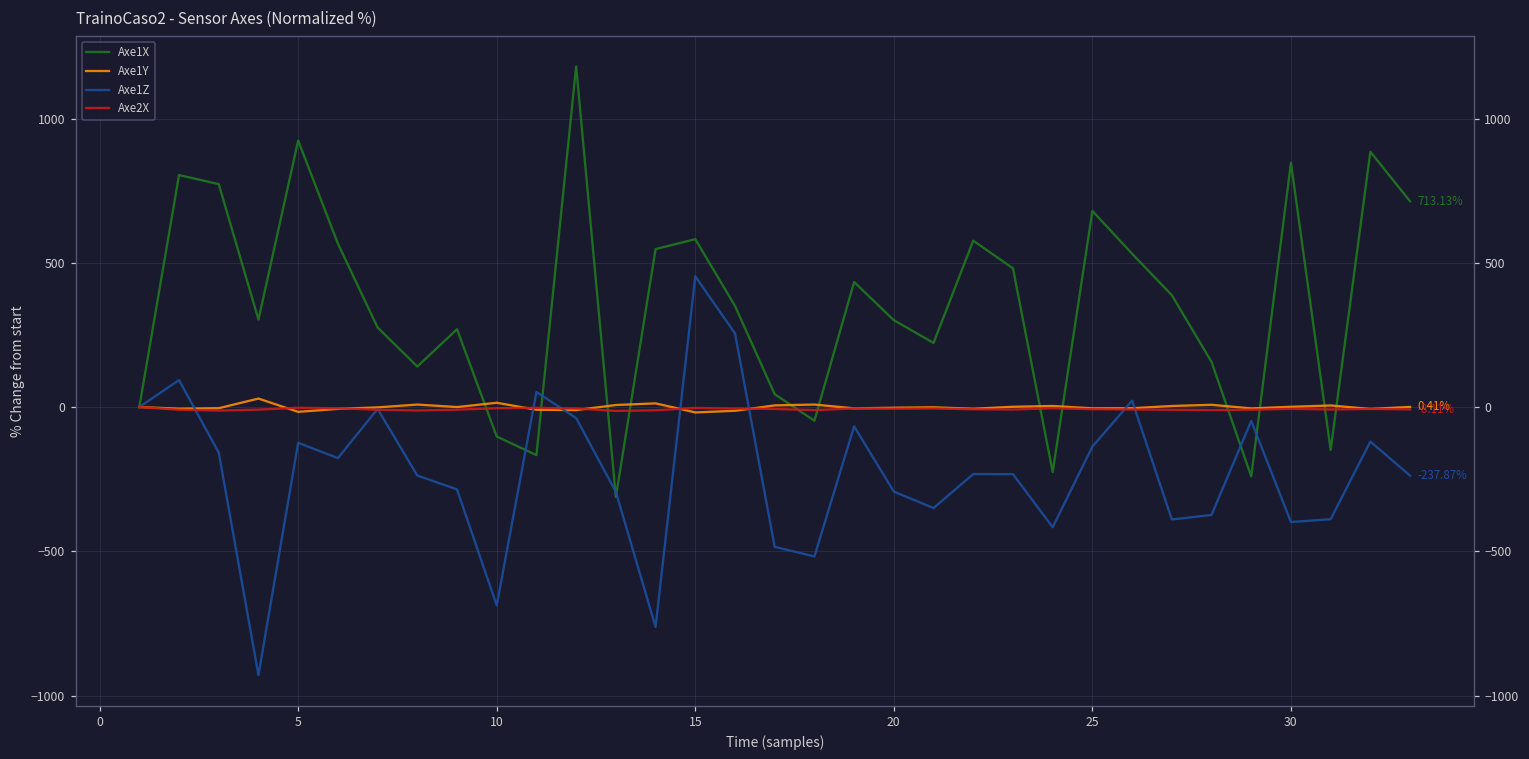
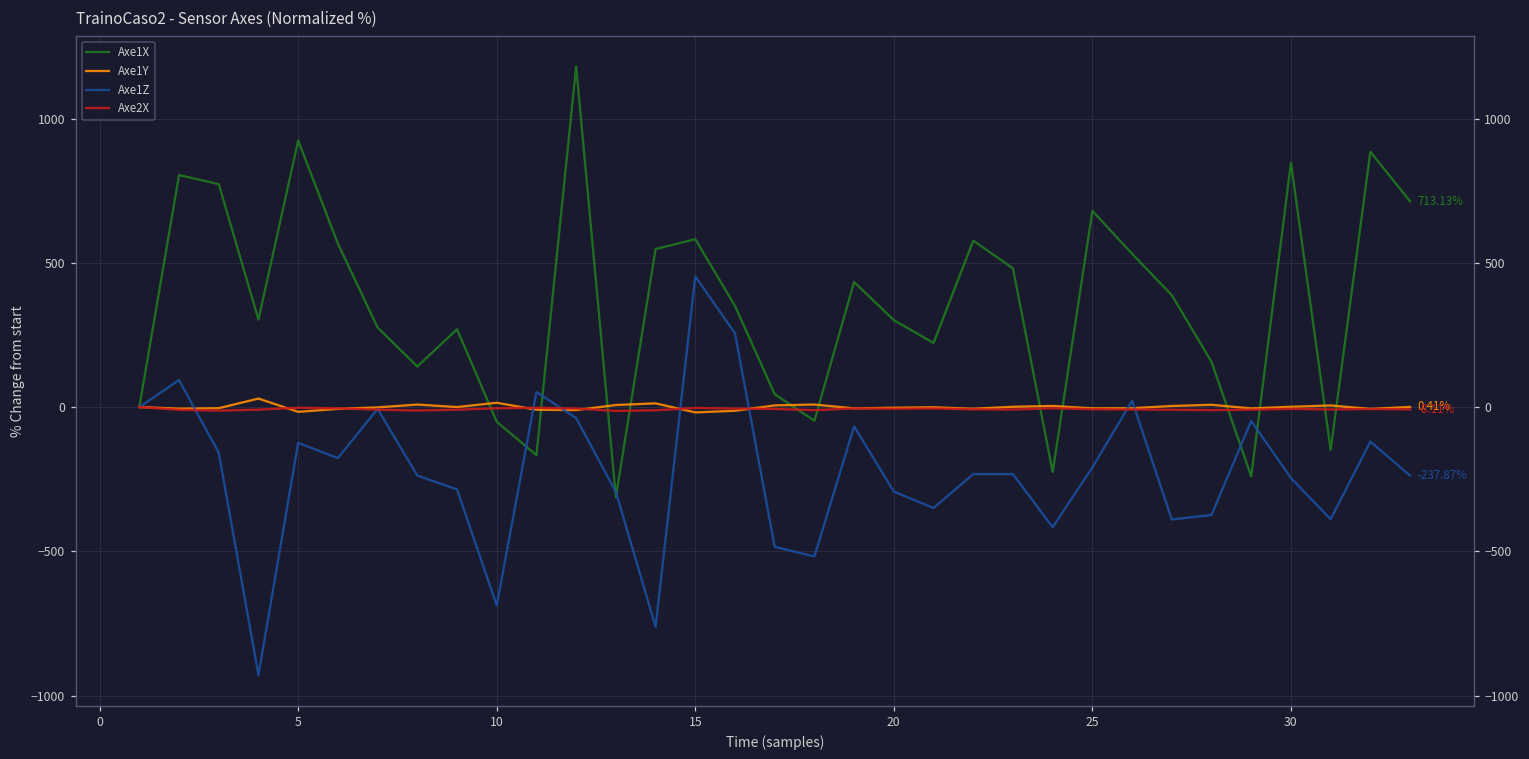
Axe1X, 10: -100 -> -50
Axe1Z, 25: -140 -> -210
Axe1Z, 30: -400 -> -250
